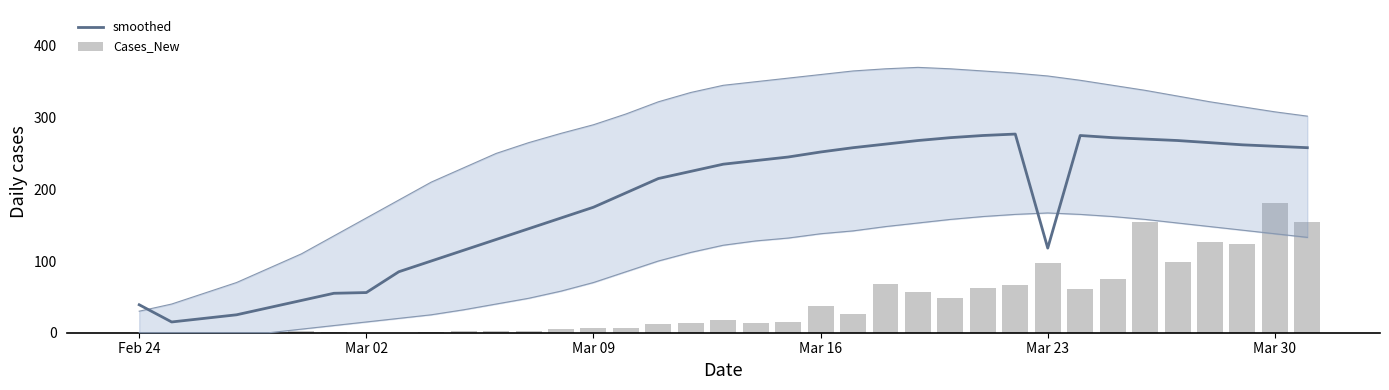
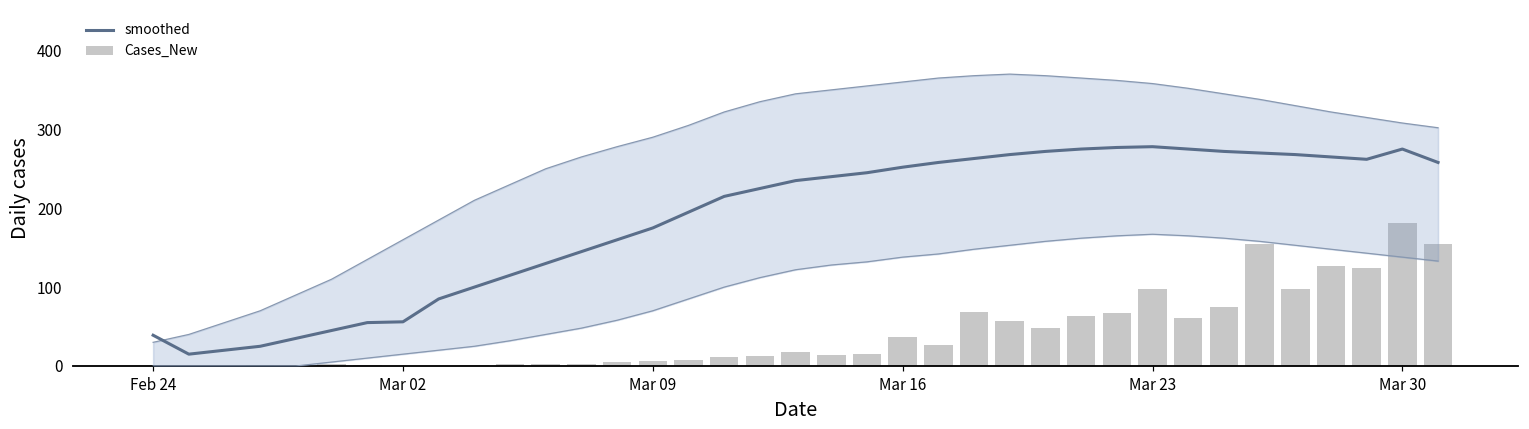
smoothed, Mar 23: 120 -> 280
smoothed, Mar 30: 260 -> 280
